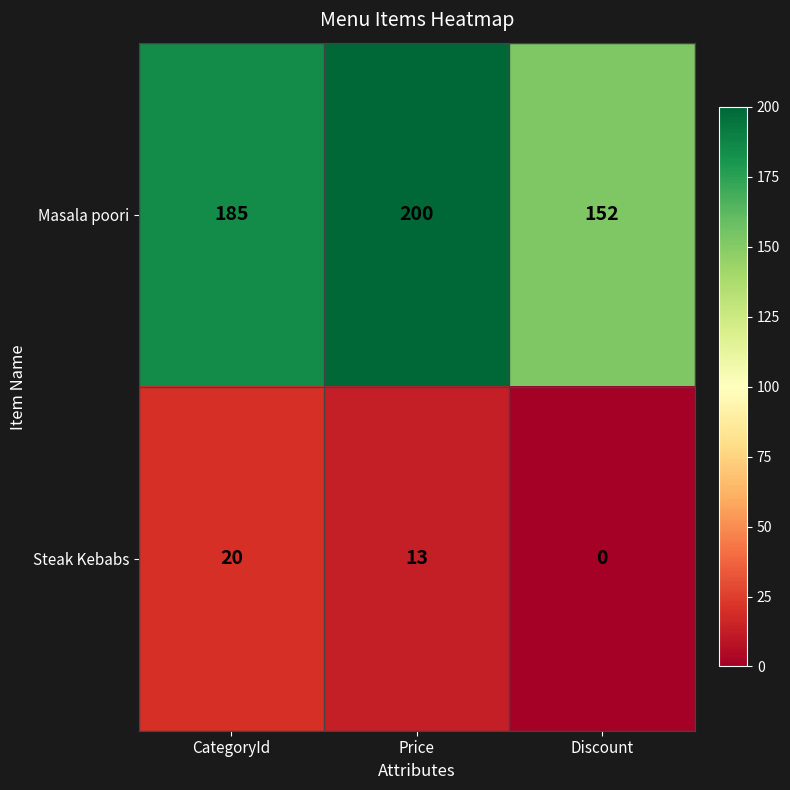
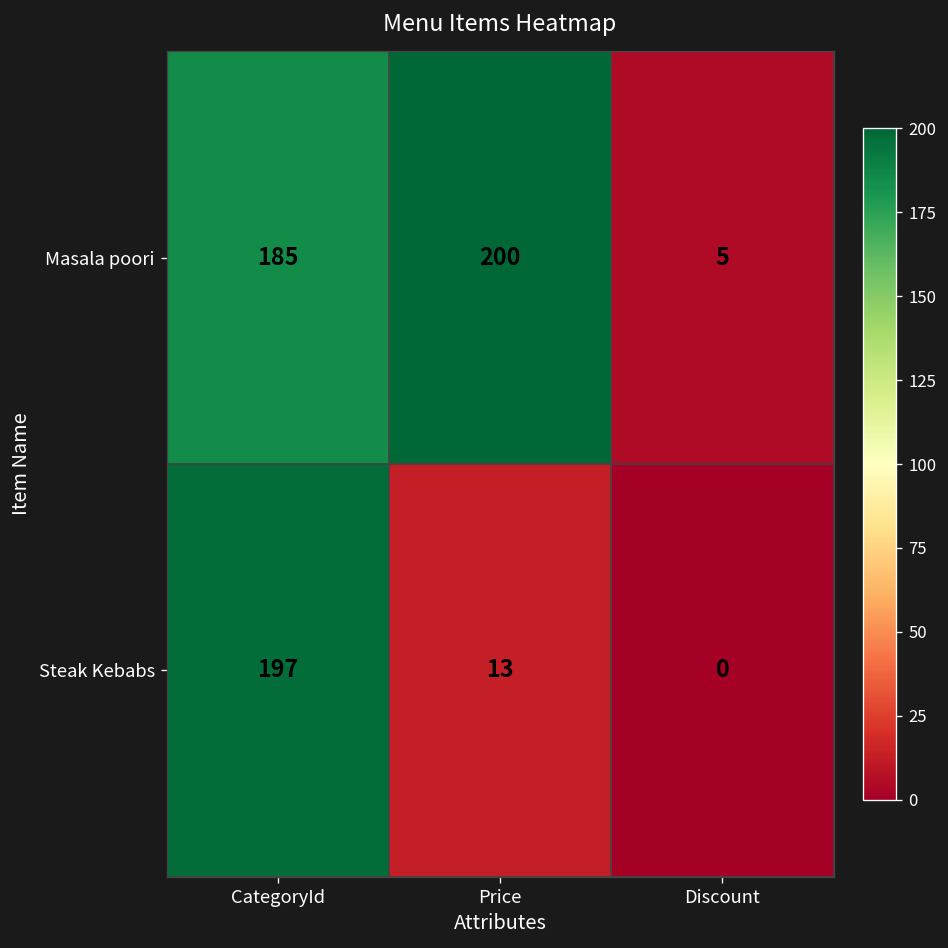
Masala poori, Discount: 152 -> 5
Steak Kebabs, CategoryId: 20 -> 197
